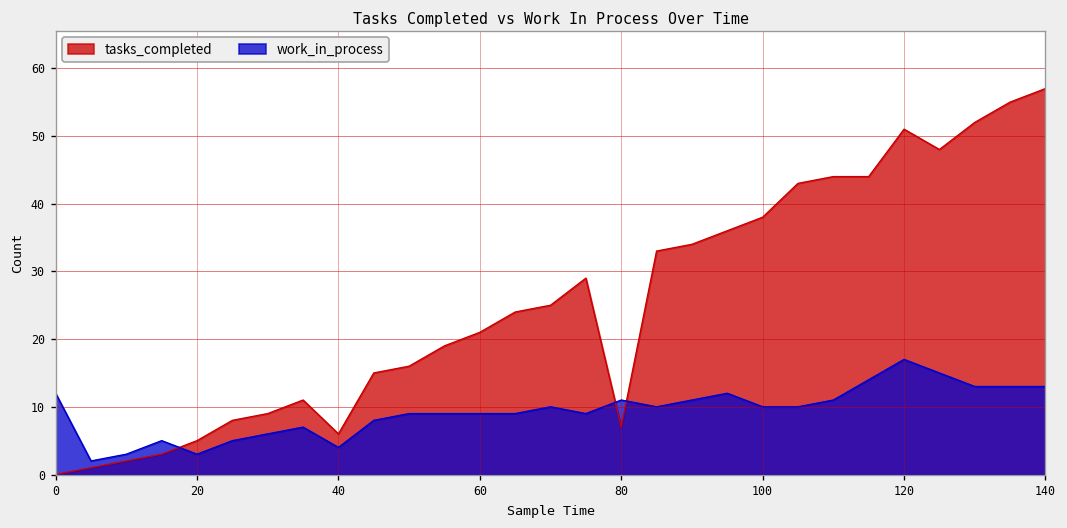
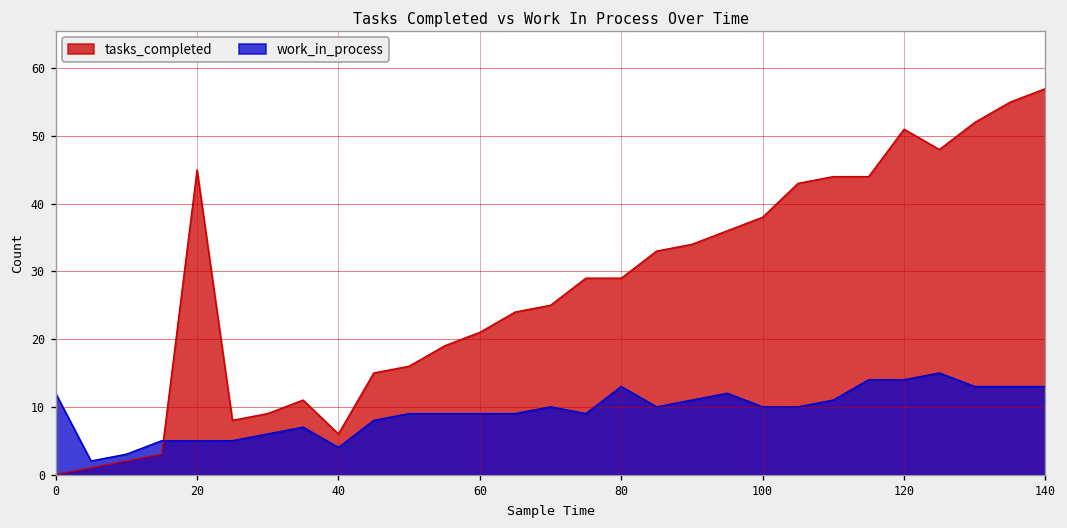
tasks_completed, 20: 5 -> 45
work_in_process, 20: 3 -> 5
tasks_completed, 80: 7 -> 29
work_in_process, 80: 11 -> 13
work_in_process, 120: 17 -> 14
